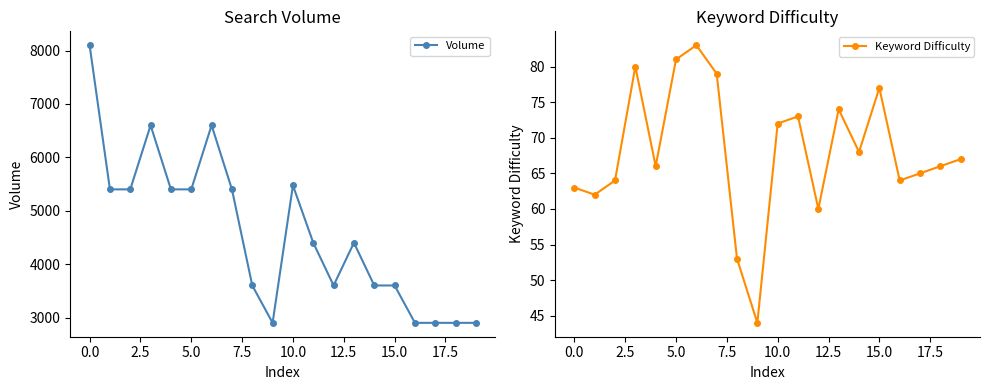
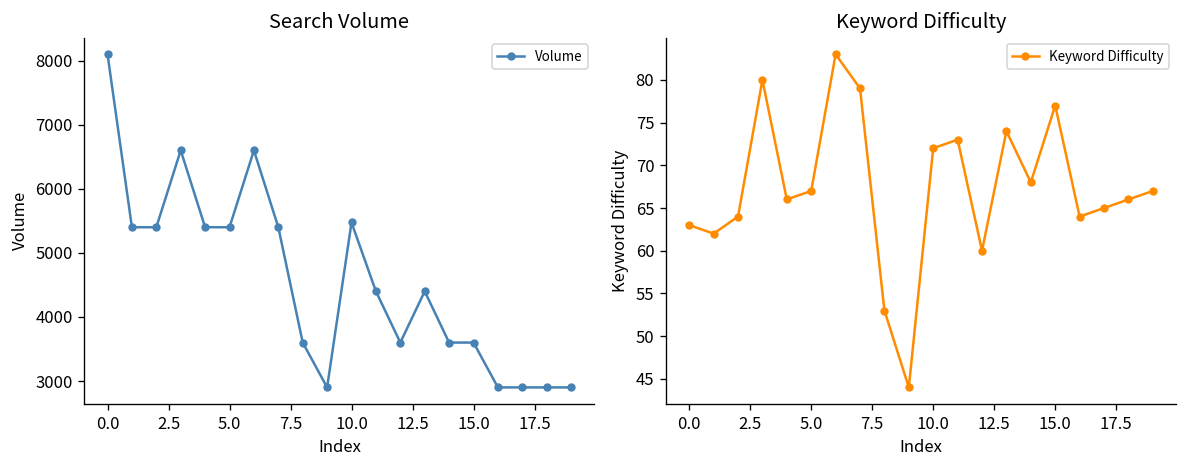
Keyword Difficulty, 5.0: 81 -> 67
